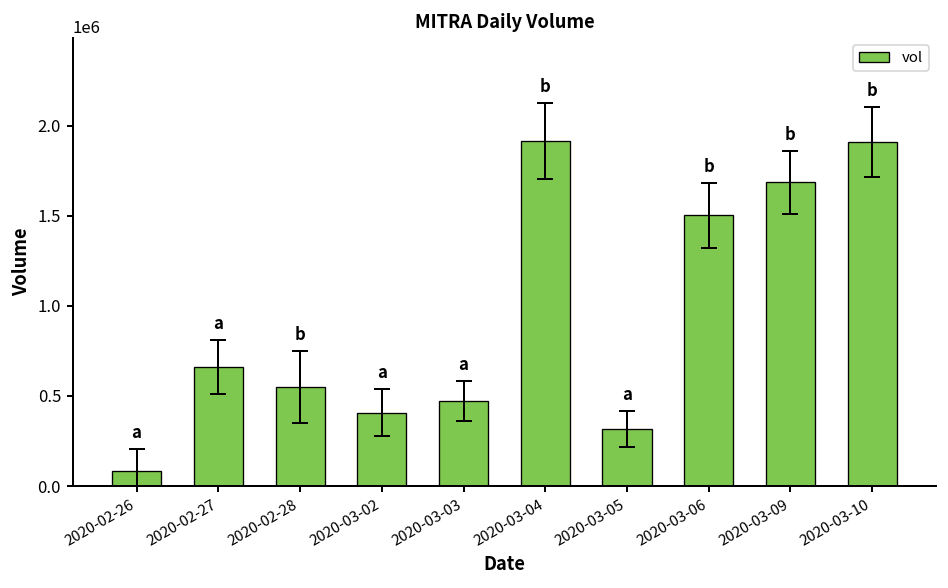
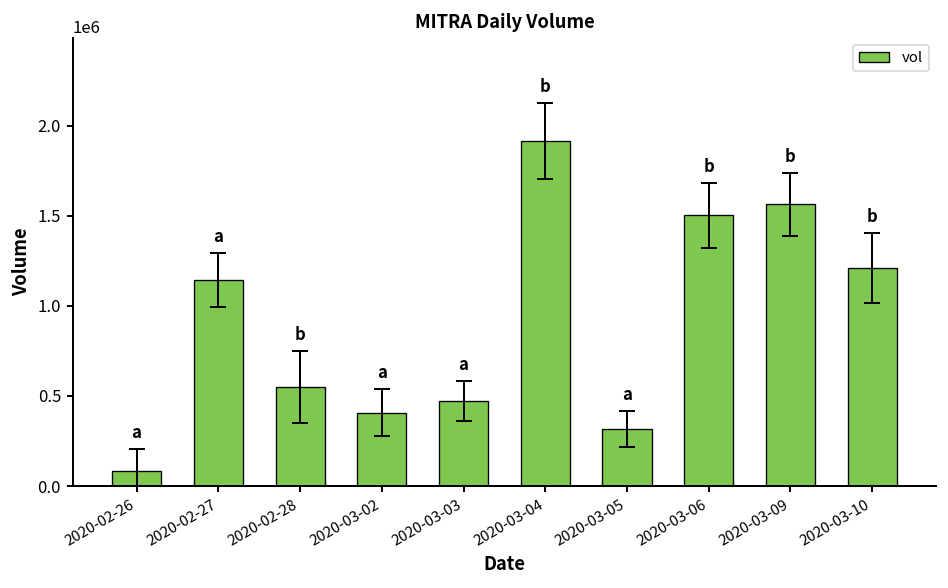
vol, 2020-02-27: 660000 -> 1140000
vol, 2020-03-09: 1690000 -> 1560000
vol, 2020-03-10: 1910000 -> 1210000
